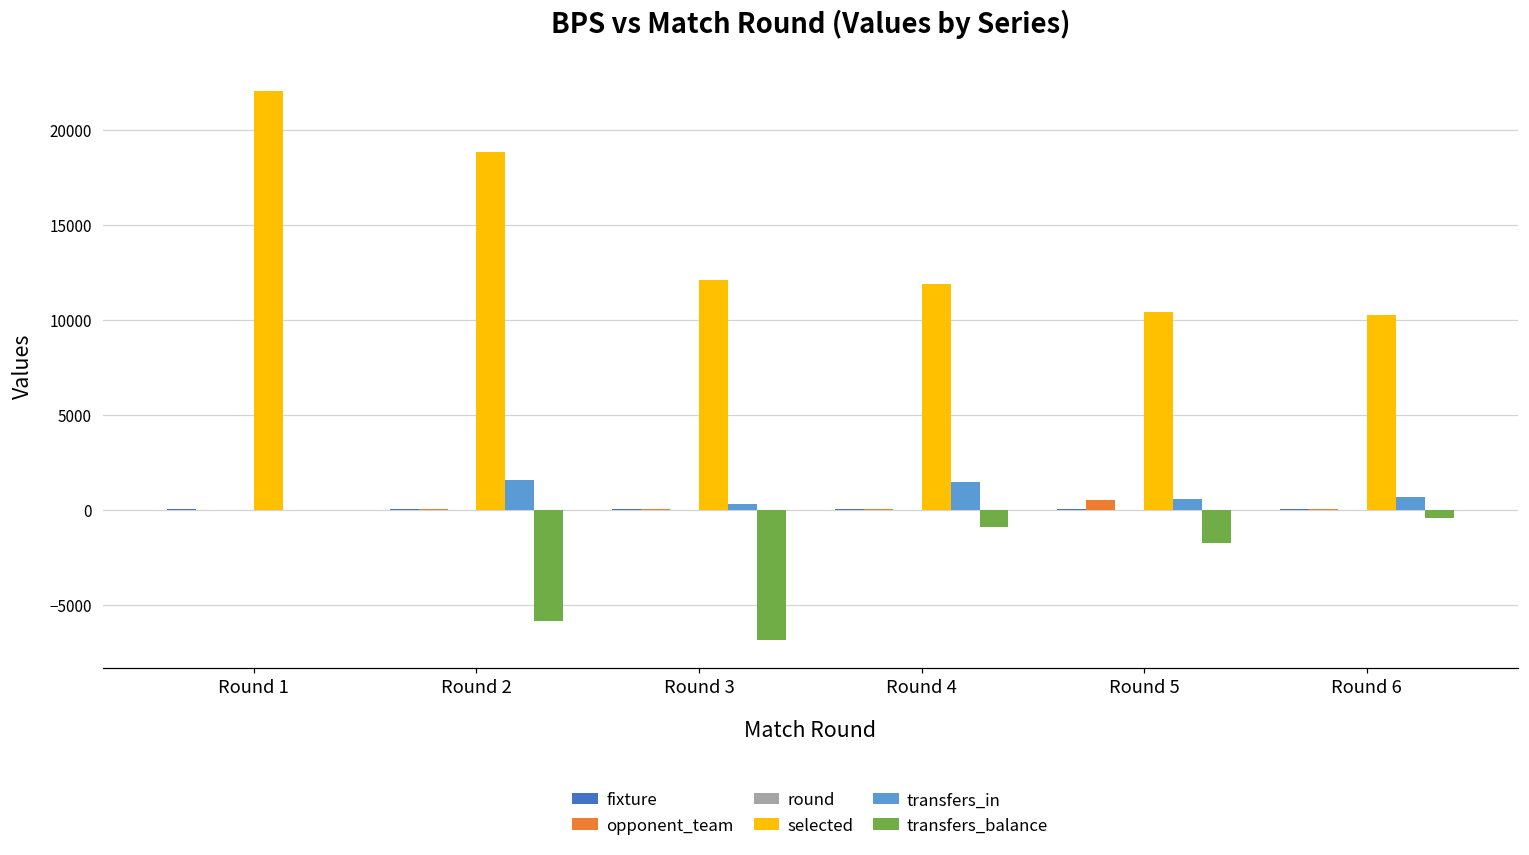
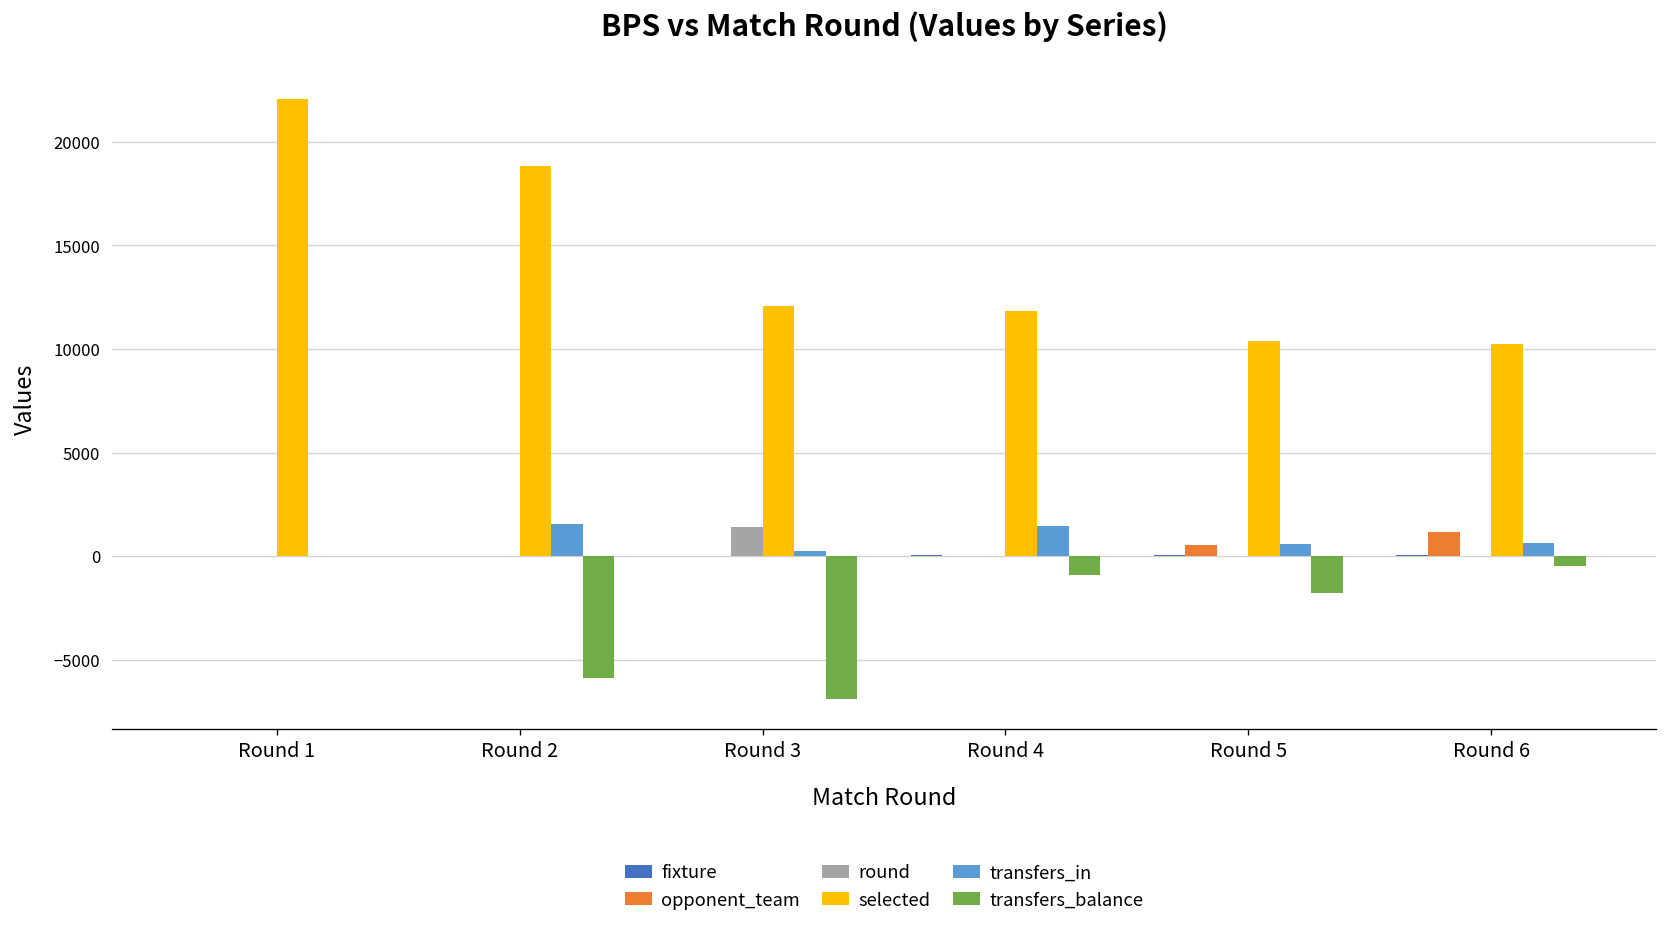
round, Round 3: 0 -> 1400
opponent_team, Round 6: 0 -> 1200
